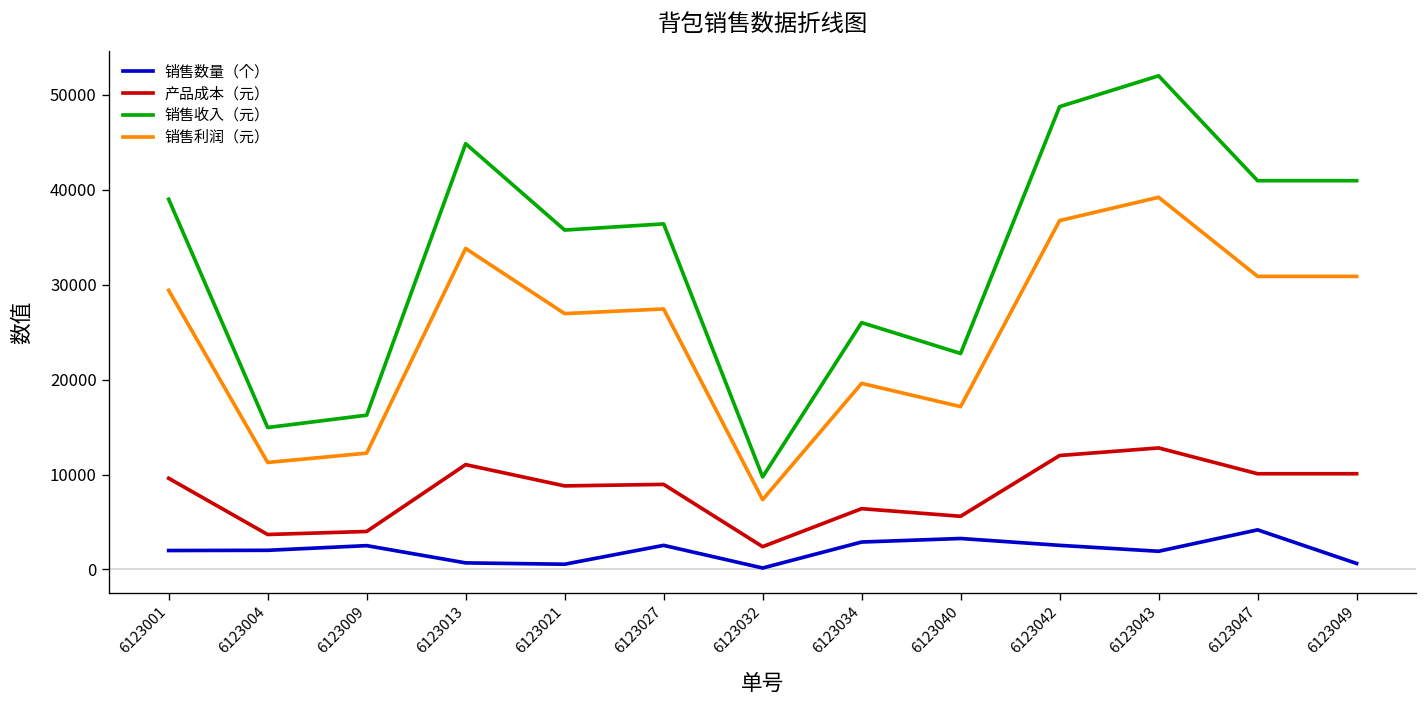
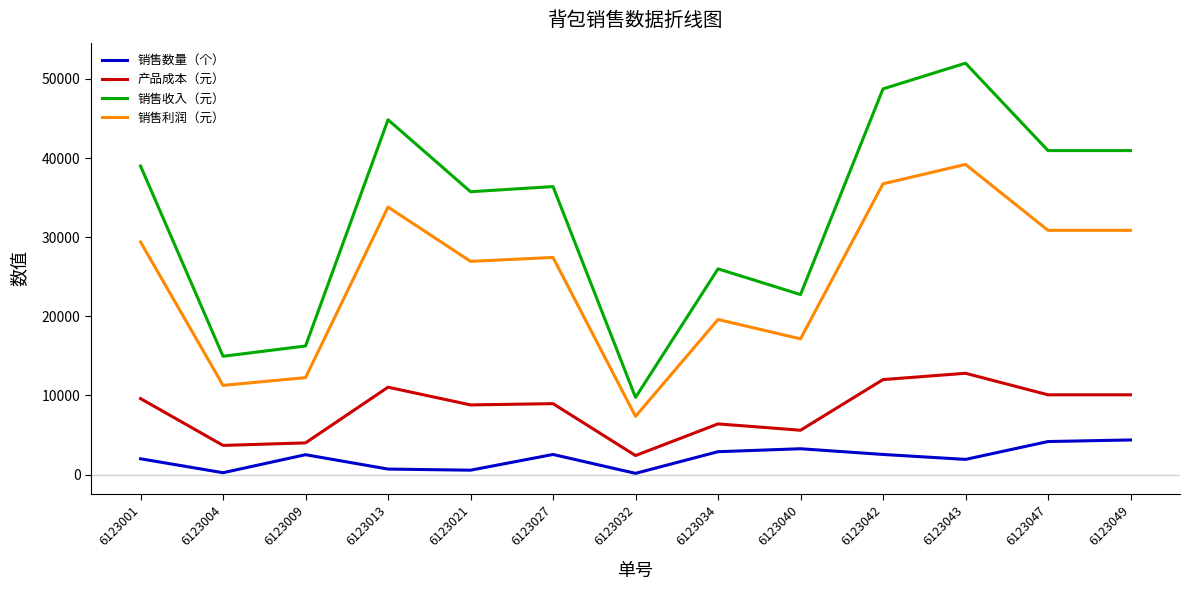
销售数量（个）, 6123004: 2000 -> 0
销售数量（个）, 6123049: 1000 -> 4000
